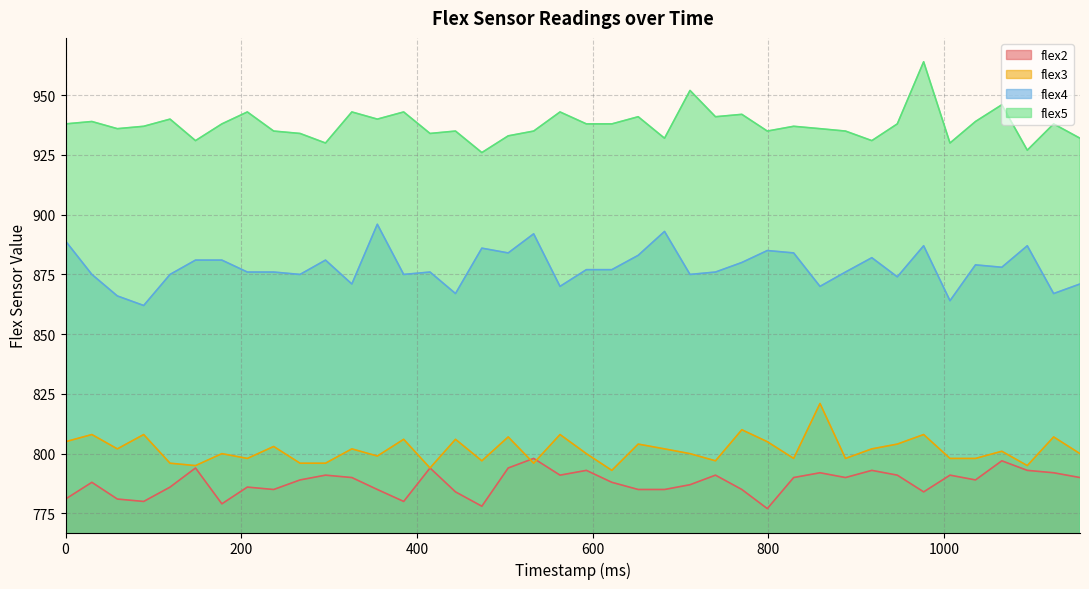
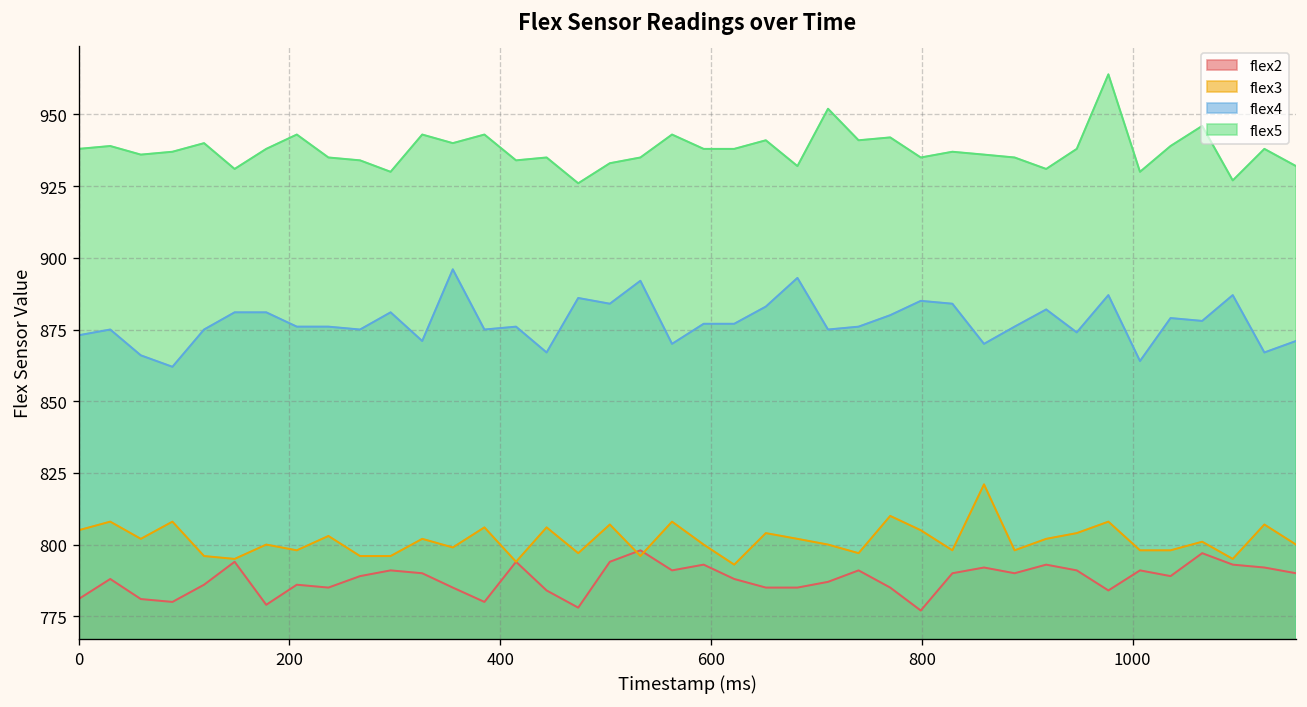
flex4, 0: 889 -> 873
